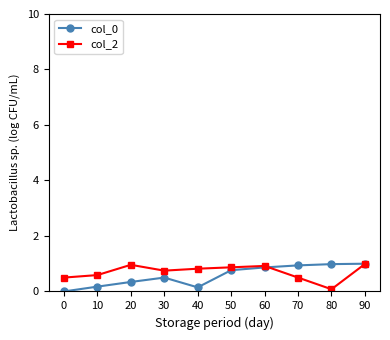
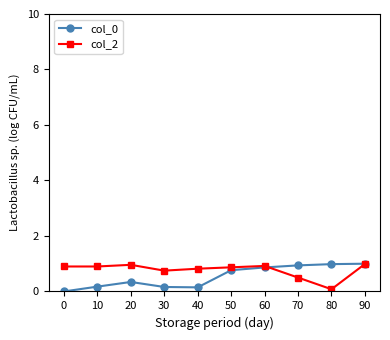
col_2, 0: 0.5 -> 0.9
col_2, 10: 0.6 -> 0.9
col_0, 30: 0.5 -> 0.2
